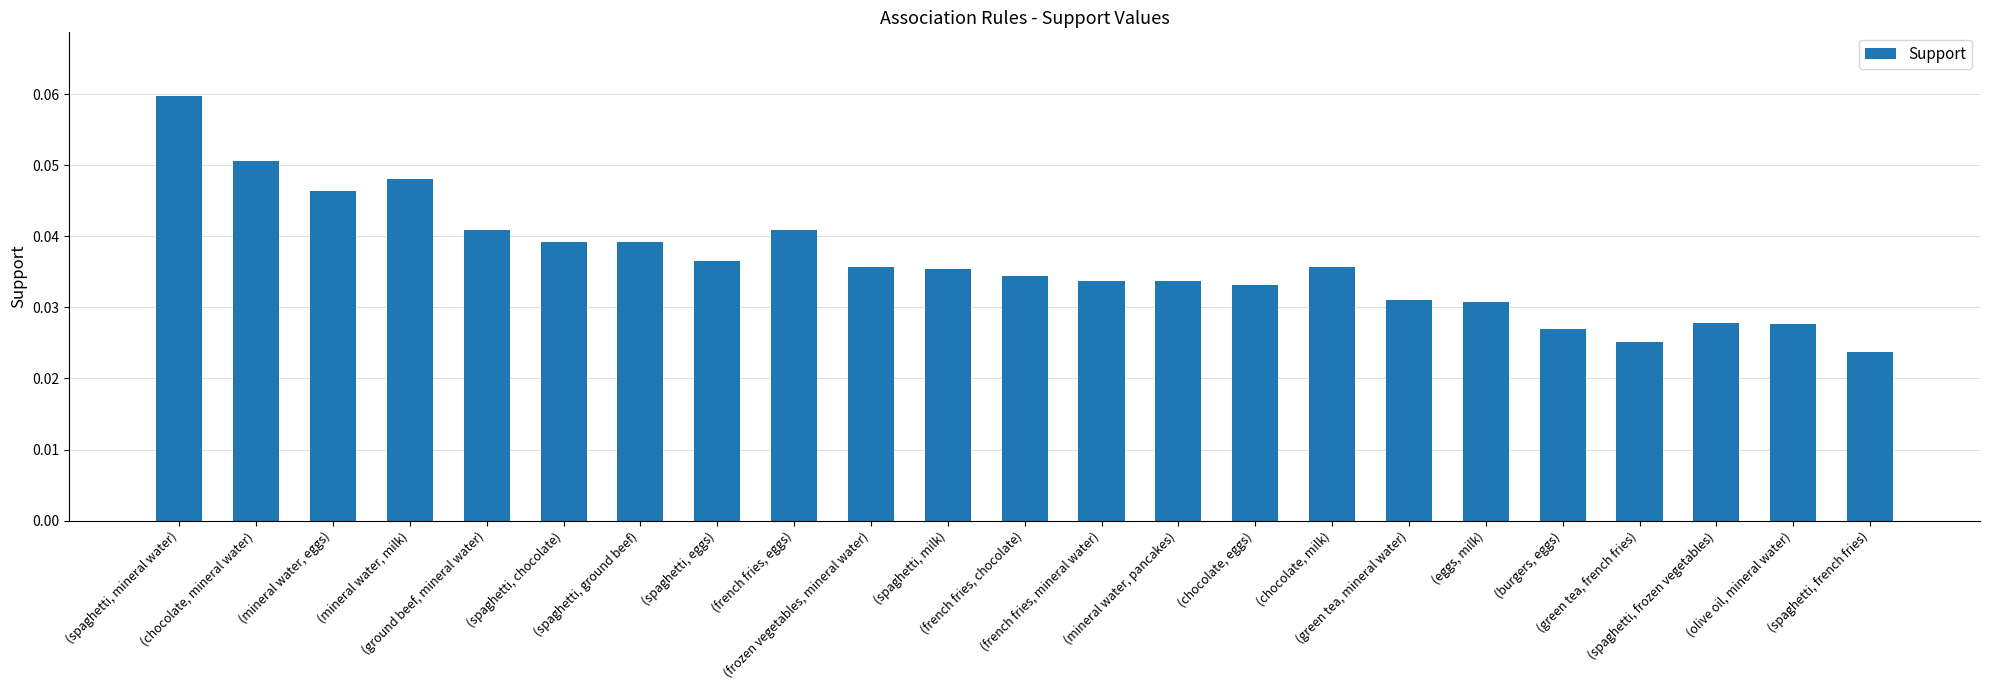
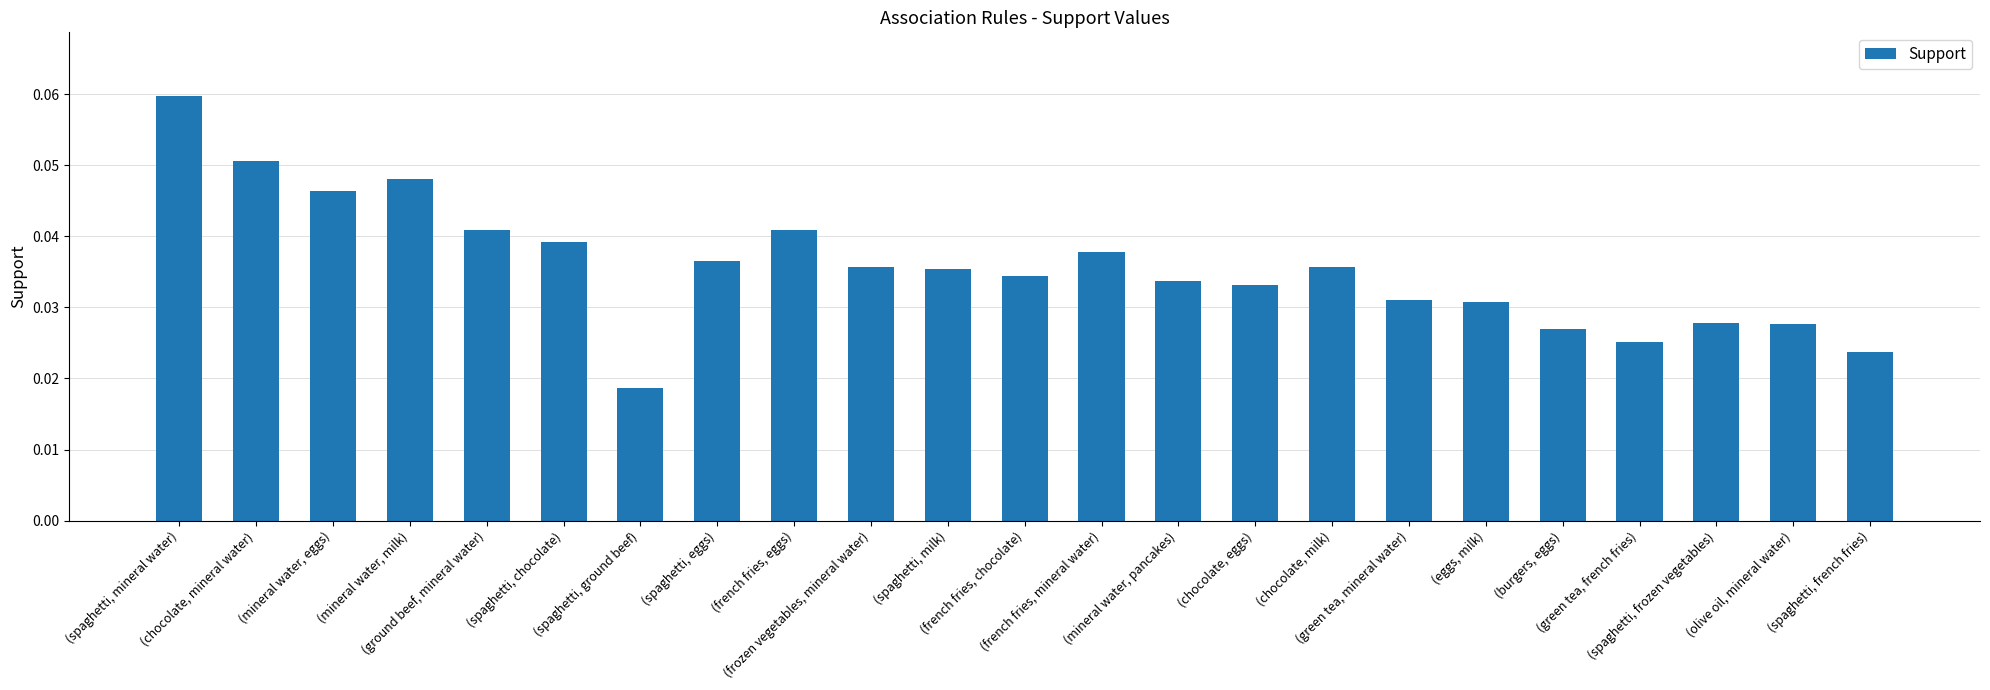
(spaghetti, ground beef): 0.039 -> 0.019
(french fries, mineral water): 0.034 -> 0.038
